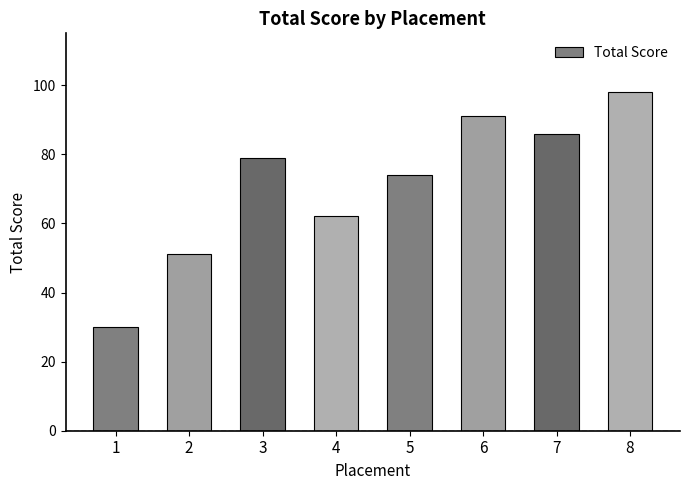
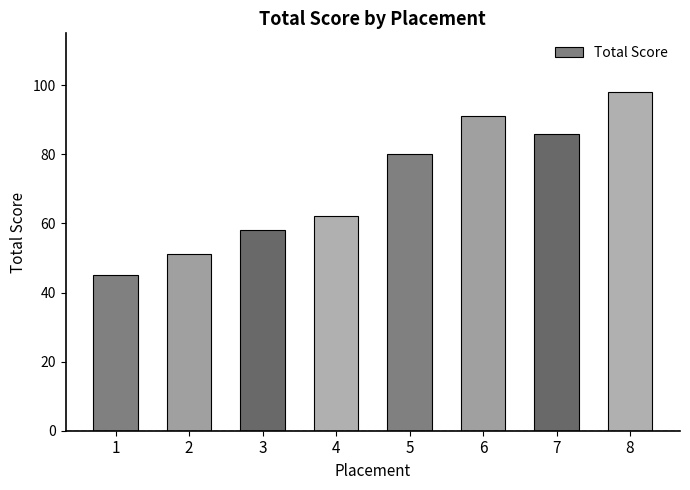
1: 30 -> 45
3: 79 -> 58
5: 74 -> 80
